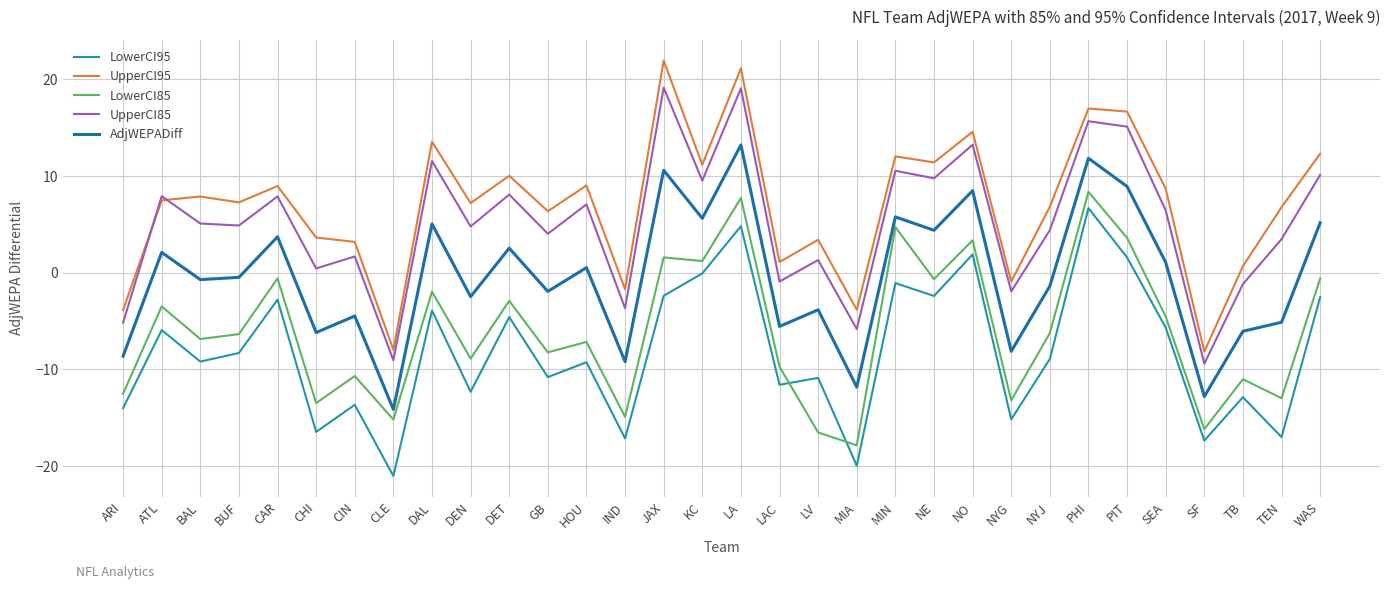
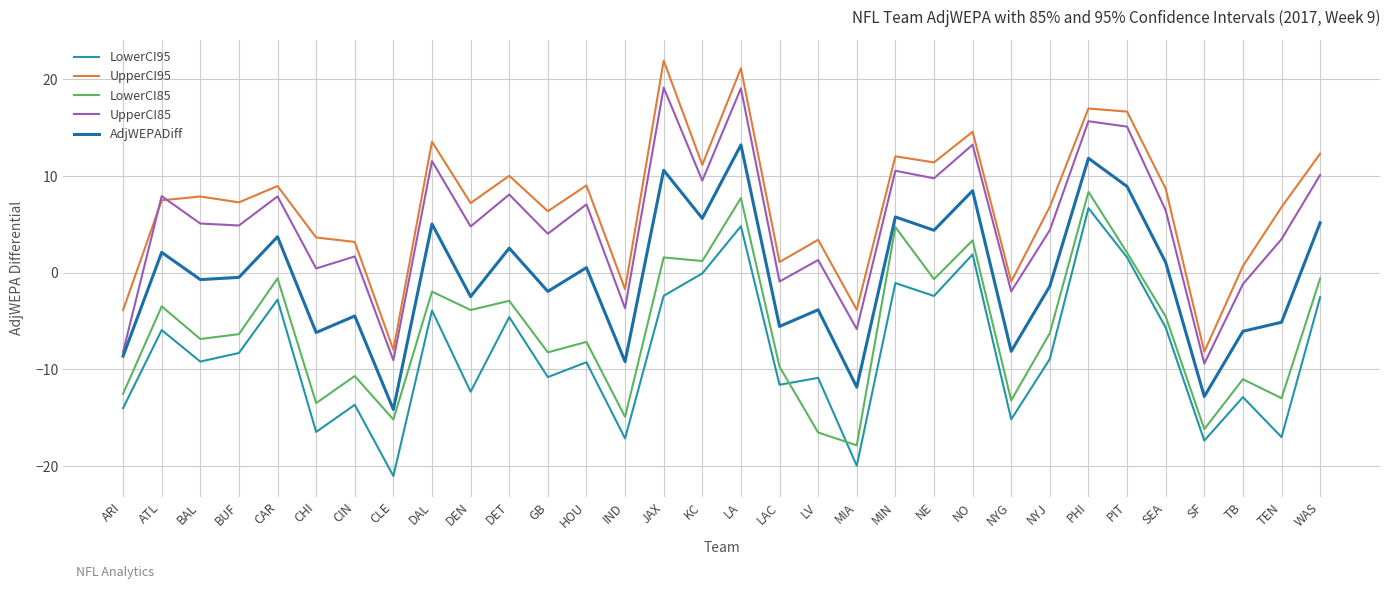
UpperCI85, ARI: -5 -> -8
LowerCI85, DEN: -9 -> -4
LowerCI85, PIT: 4 -> 2
